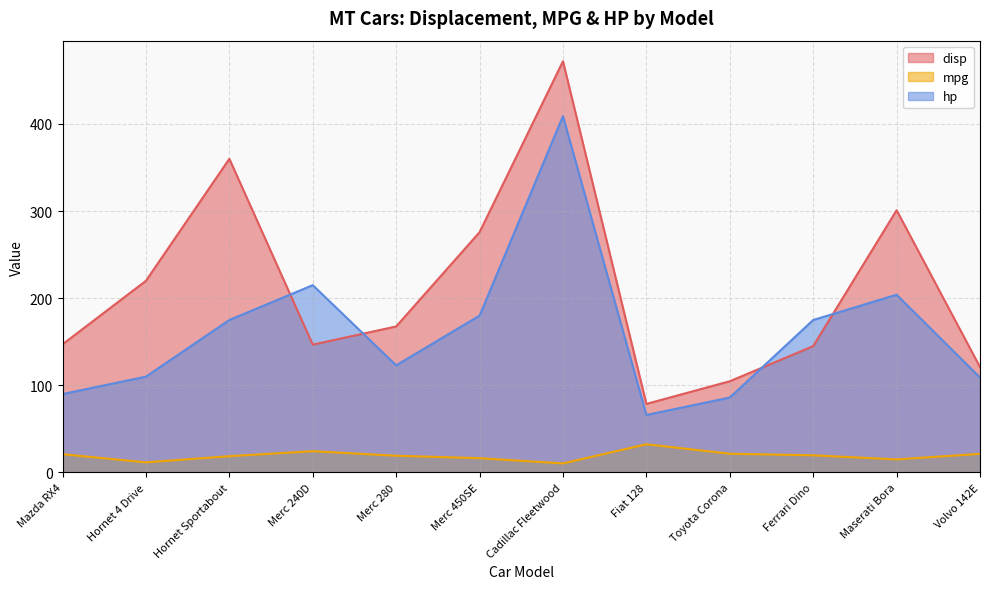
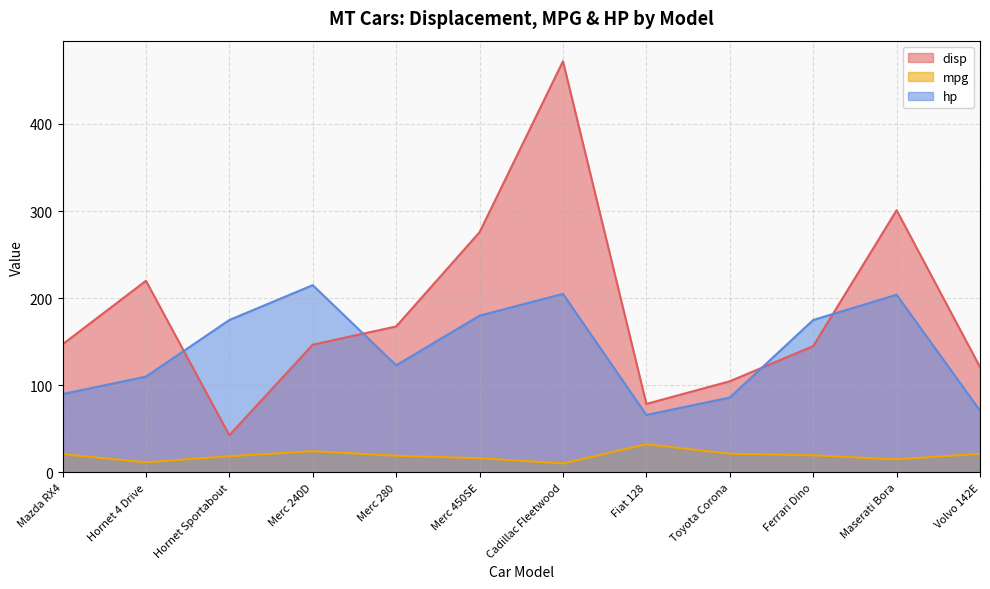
disp, Hornet Sportabout: 360 -> 40
hp, Cadillac Fleetwood: 410 -> 210
hp, Volvo 142E: 110 -> 70
